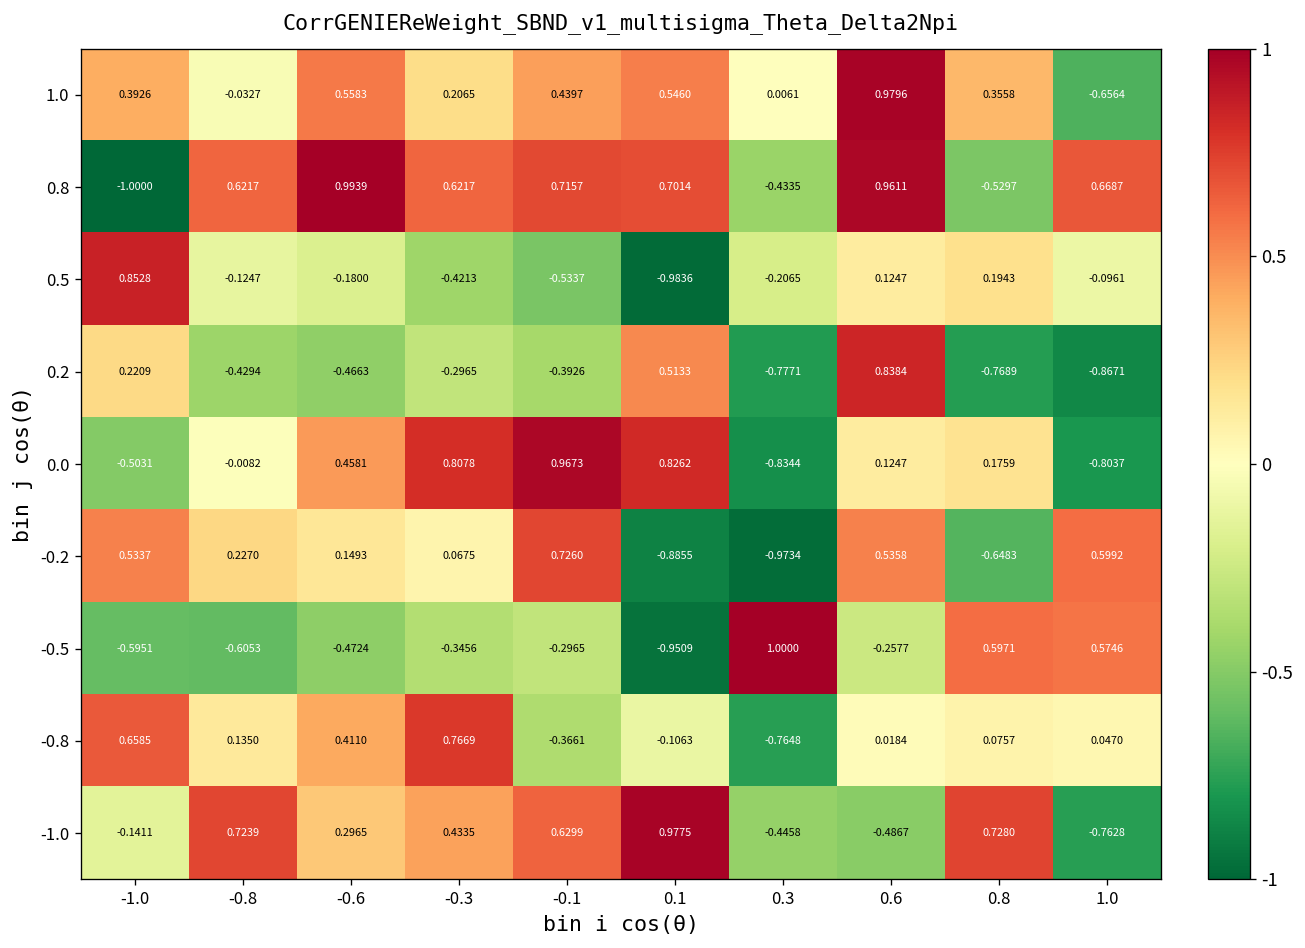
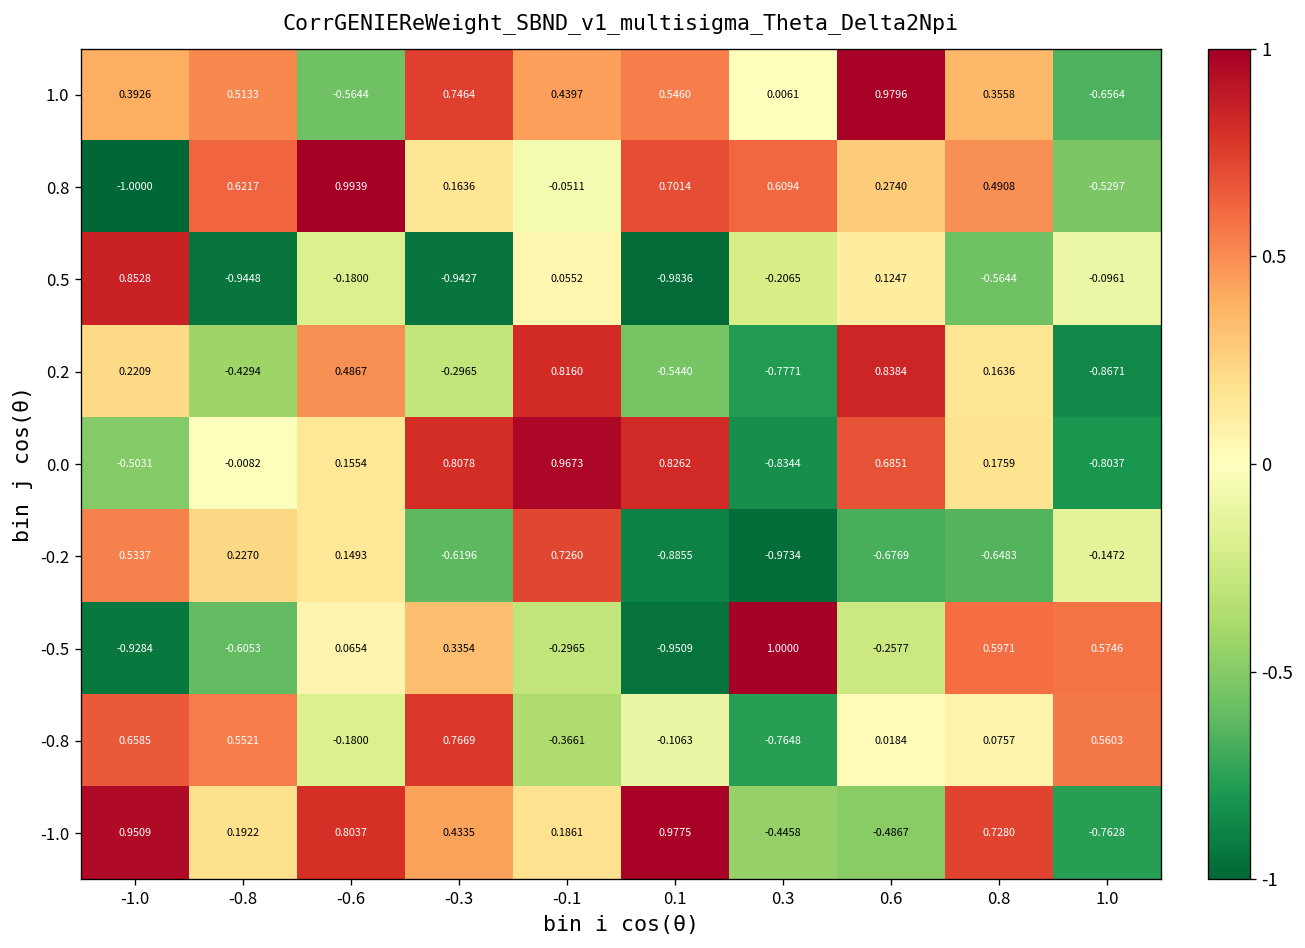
1.0, -0.8: -0.0327 -> 0.5133
1.0, -0.6: 0.5583 -> -0.5644
1.0, -0.3: 0.2065 -> 0.7464
0.8, -0.3: 0.6217 -> 0.1636
0.8, -0.1: 0.7157 -> -0.0511
0.8, 0.3: -0.4335 -> 0.6094
0.8, 0.6: 0.9611 -> 0.2740
0.8, 0.8: -0.5297 -> 0.4908
0.8, 1.0: 0.6687 -> -0.5297
0.5, -0.8: -0.1247 -> -0.9448
0.5, -0.3: -0.4213 -> -0.9427
0.5, -0.1: -0.5337 -> 0.0552
0.5, 0.8: 0.1943 -> -0.5644
0.2, -0.6: -0.4663 -> 0.4867
0.2, -0.1: -0.3926 -> 0.8160
0.2, 0.1: 0.5133 -> -0.5440
0.2, 0.8: -0.7689 -> 0.1636
0.0, -0.6: 0.4581 -> 0.1554
0.0, 0.6: 0.1247 -> 0.6851
-0.2, -0.3: 0.0675 -> -0.6196
-0.2, 0.6: 0.5358 -> -0.6769
-0.2, 1.0: 0.5992 -> -0.1472
-0.5, -1.0: -0.5951 -> -0.9284
-0.5, -0.6: -0.4724 -> 0.0654
-0.5, -0.3: -0.3456 -> 0.3354
-0.8, -0.8: 0.1350 -> 0.5521
-0.8, -0.6: 0.4110 -> -0.1800
-0.8, 1.0: 0.0470 -> 0.5603
-1.0, -1.0: -0.1411 -> 0.9509
-1.0, -0.8: 0.7239 -> 0.1922
-1.0, -0.6: 0.2965 -> 0.8037
-1.0, -0.1: 0.6299 -> 0.1861
